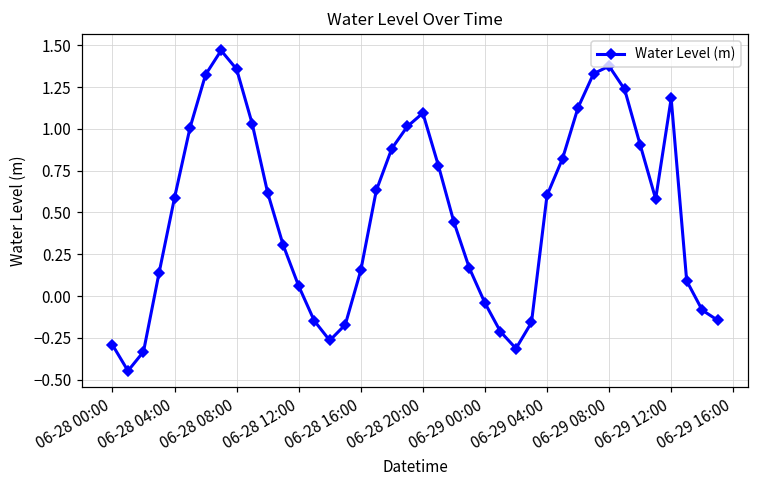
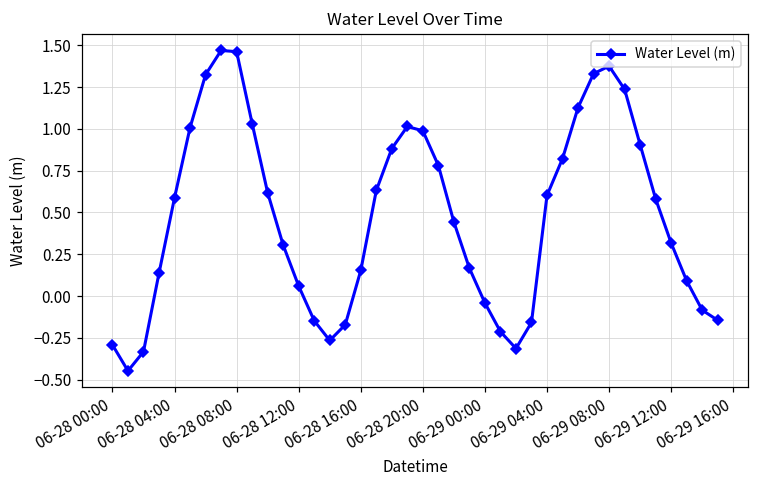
06-28 08:00: 1.36 -> 1.46
06-28 20:00: 1.09 -> 0.99
06-29 12:00: 1.18 -> 0.32
